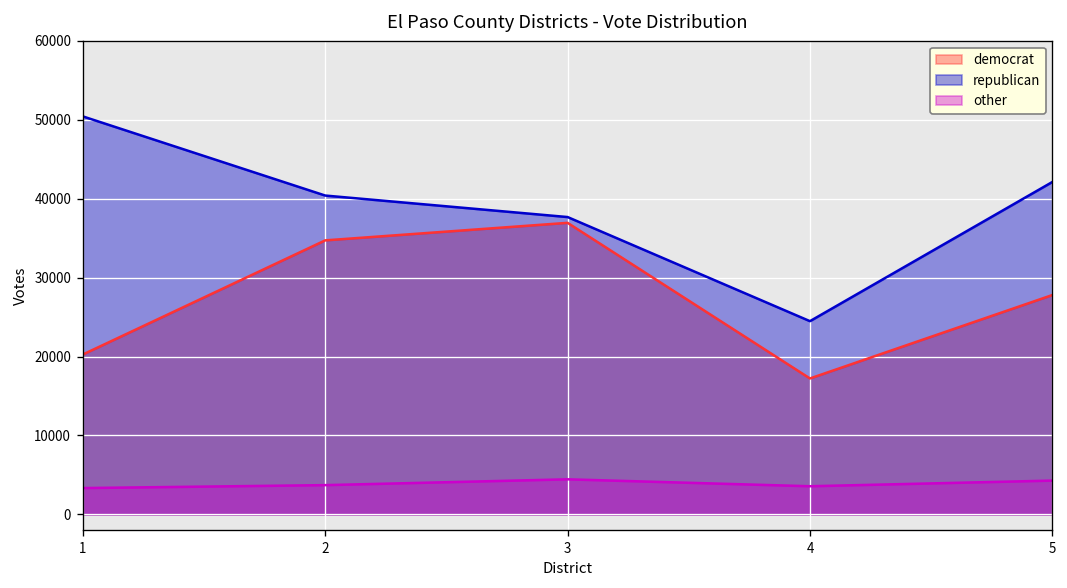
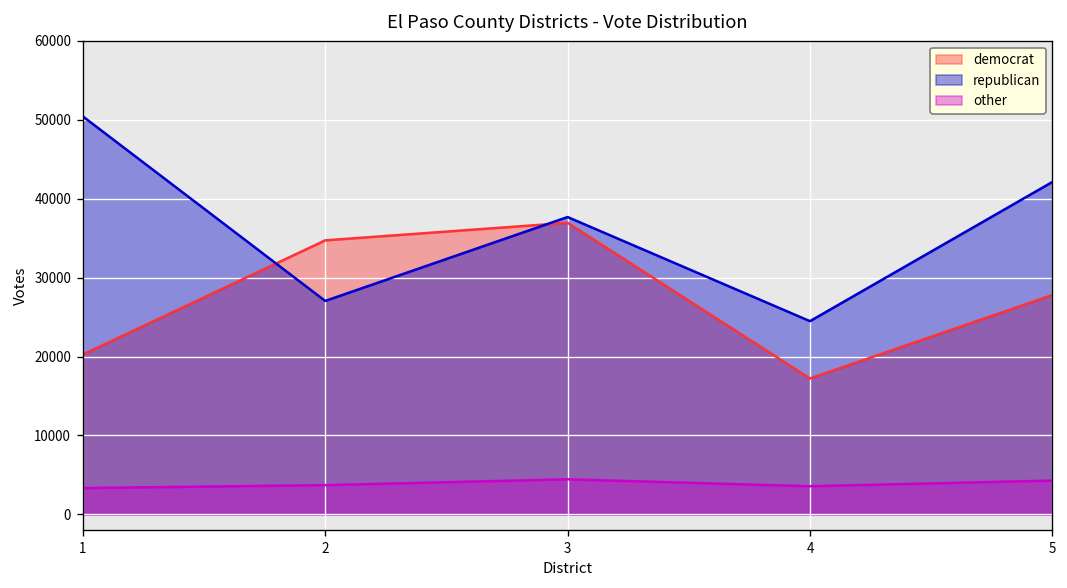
republican, 2: 40000 -> 27000
